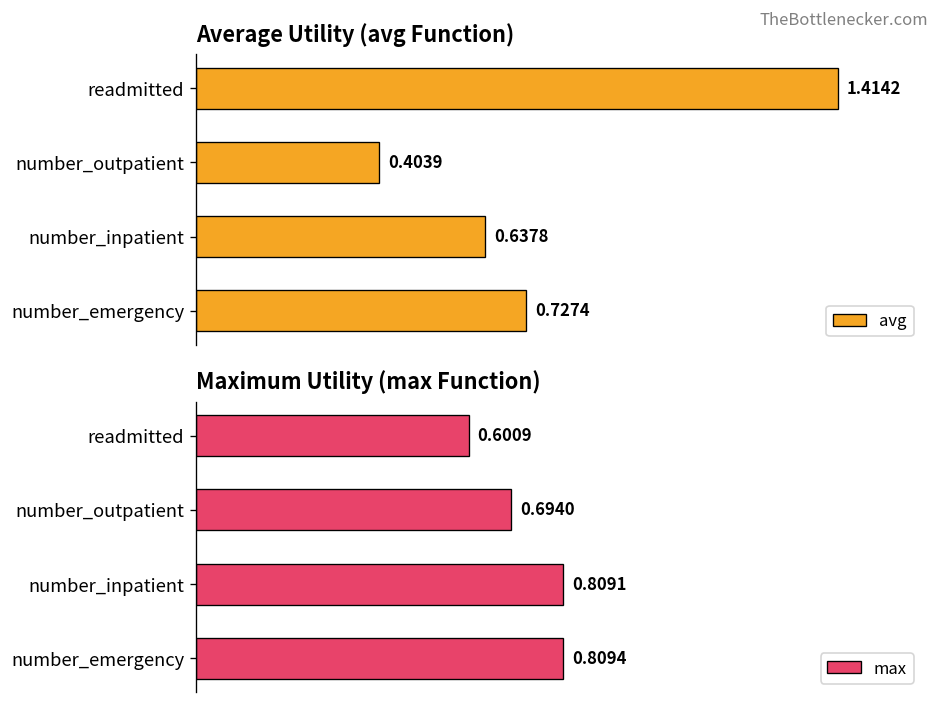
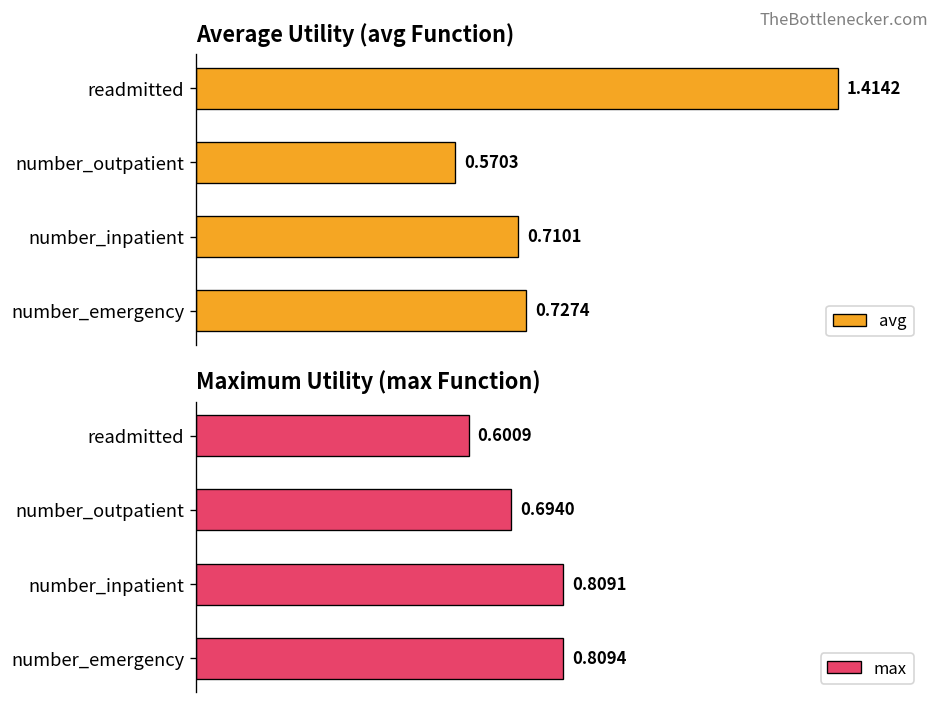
Average Utility (avg Function), number_outpatient: 0.4039 -> 0.5703
Average Utility (avg Function), number_inpatient: 0.6378 -> 0.7101
